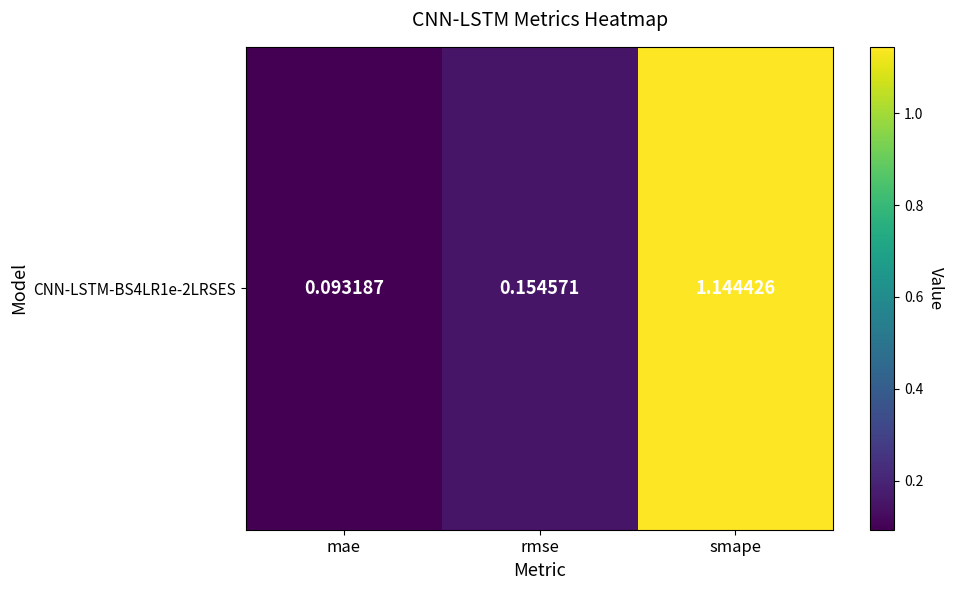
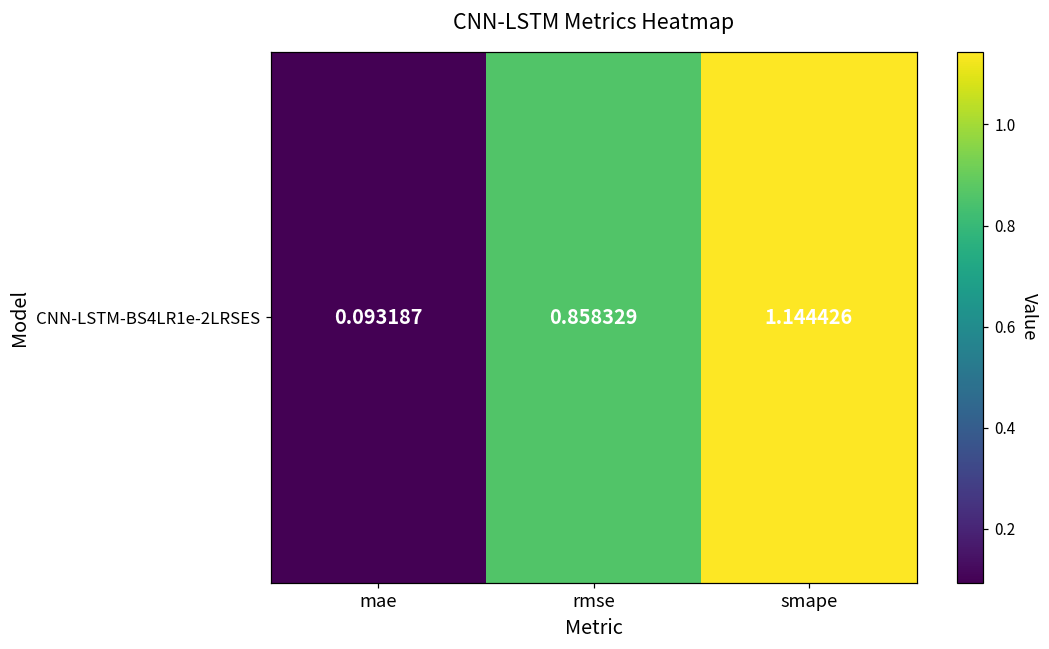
CNN-LSTM-BS4LR1e-2LRSES, rmse: 0.154571 -> 0.858329
